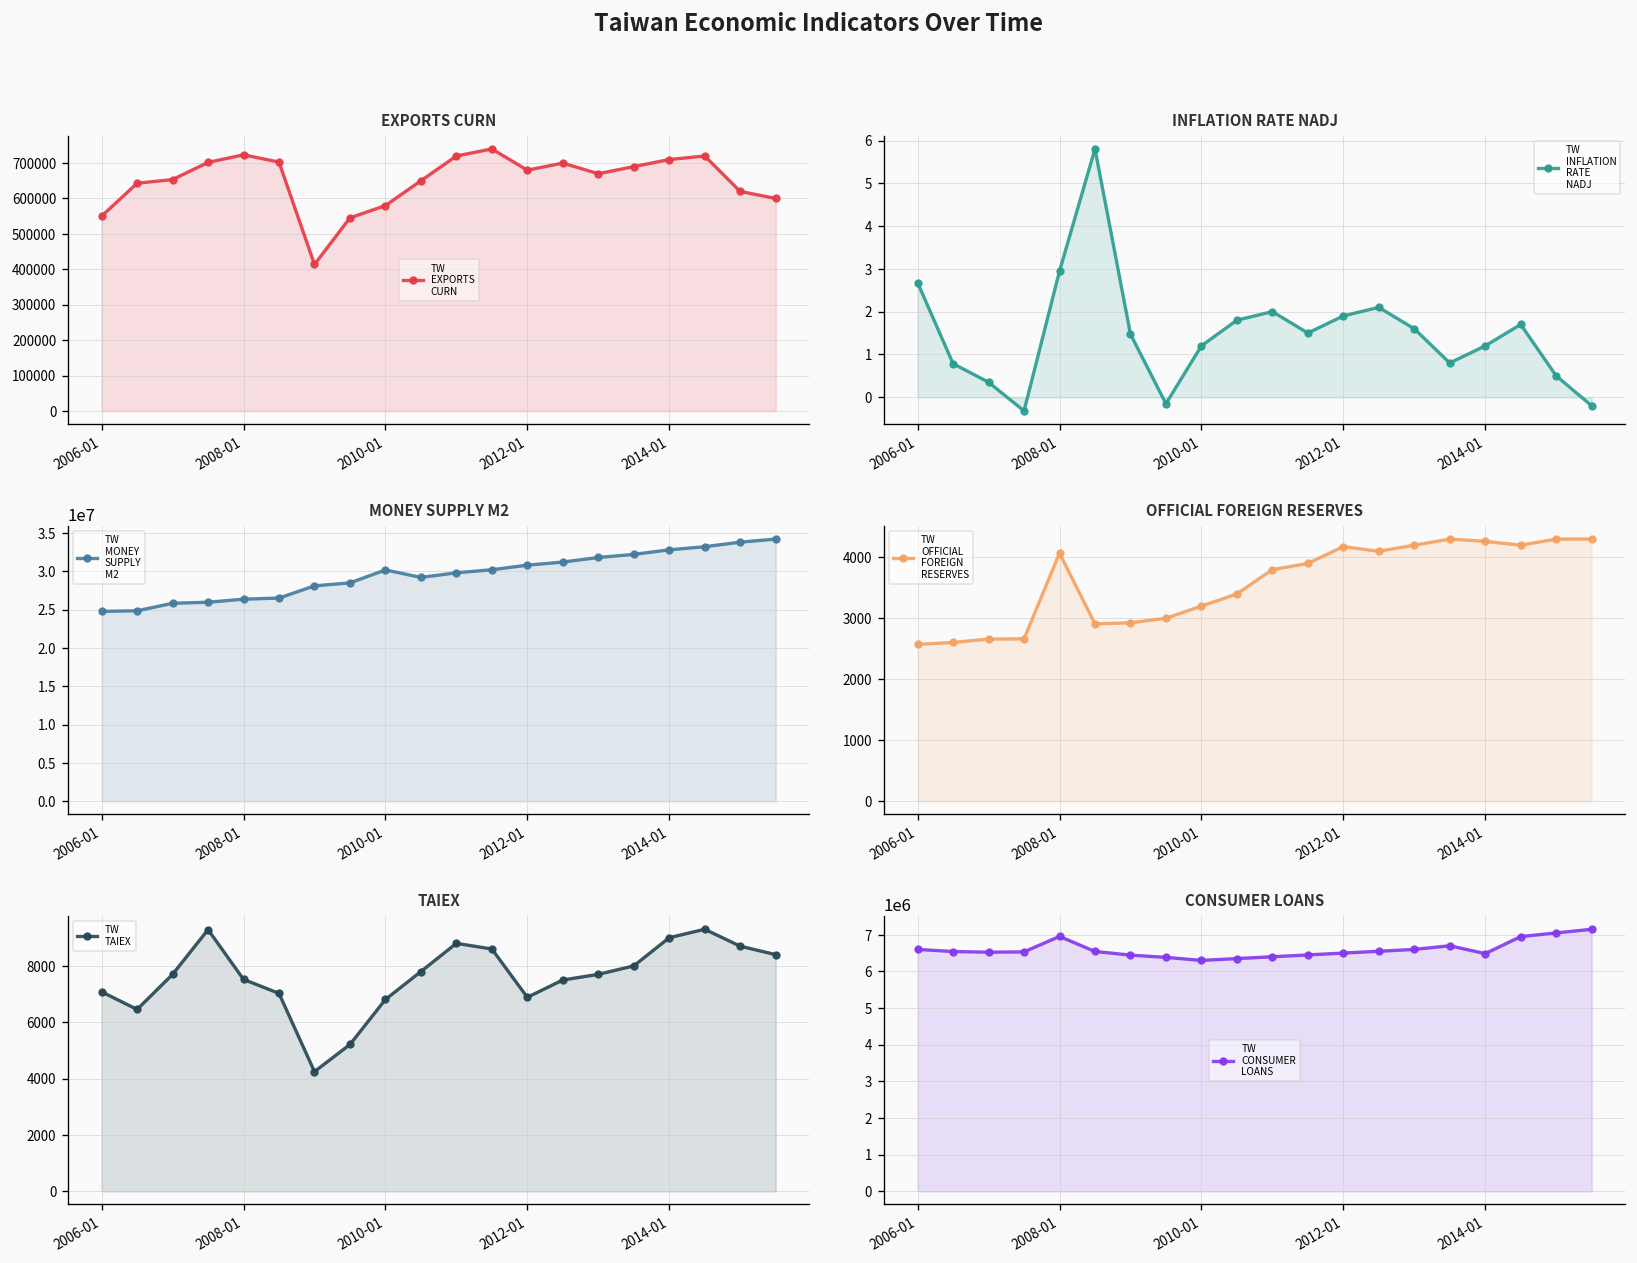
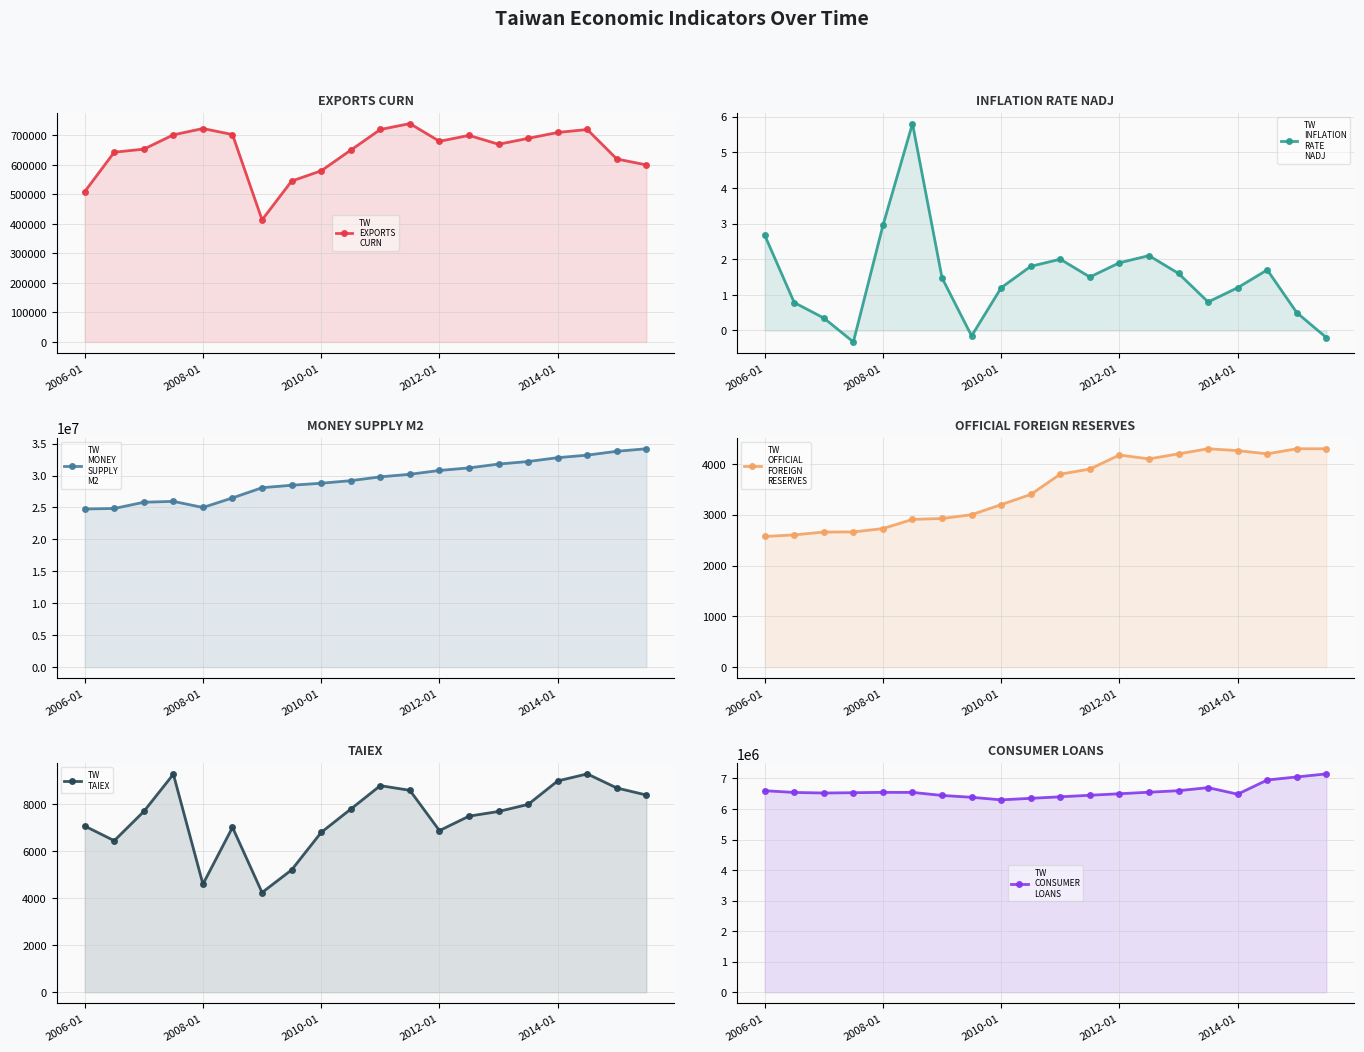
EXPORTS CURN, 2006-01: 550000 -> 510000
MONEY SUPPLY M2, 2008-01: 26000000 -> 25000000
MONEY SUPPLY M2, 2010-01: 30000000 -> 29000000
OFFICIAL FOREIGN RESERVES, 2008-01: 4100 -> 2700
TAIEX, 2008-01: 7500 -> 4600
CONSUMER LOANS, 2008-01: 7000000 -> 6500000
